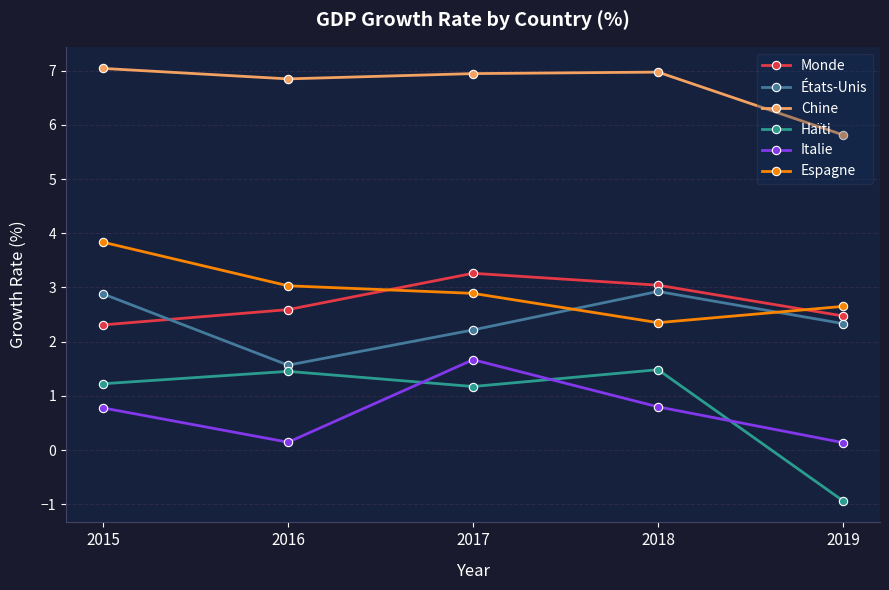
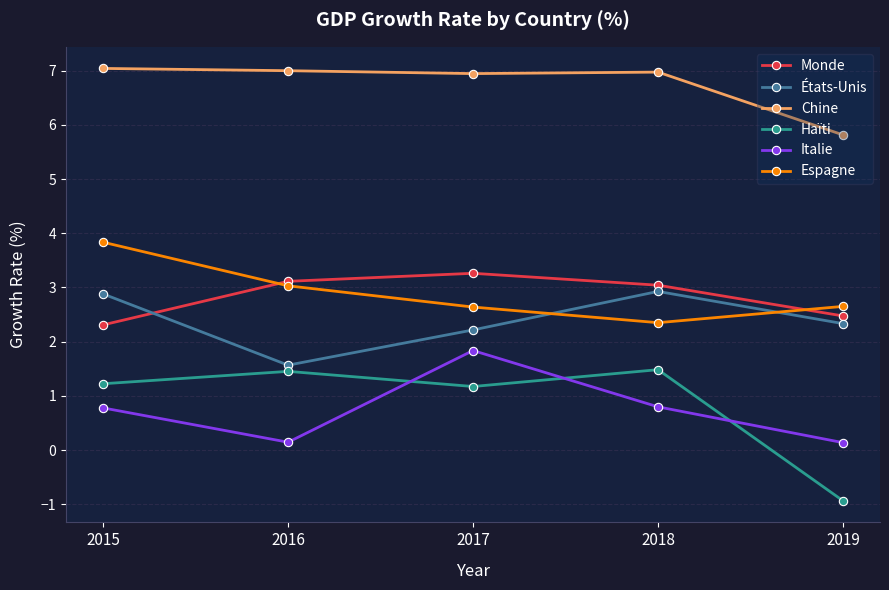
Monde, 2016: 2.6 -> 3.1
Chine, 2016: 6.8 -> 7.0
Italie, 2017: 1.7 -> 1.8
Espagne, 2017: 2.9 -> 2.6
